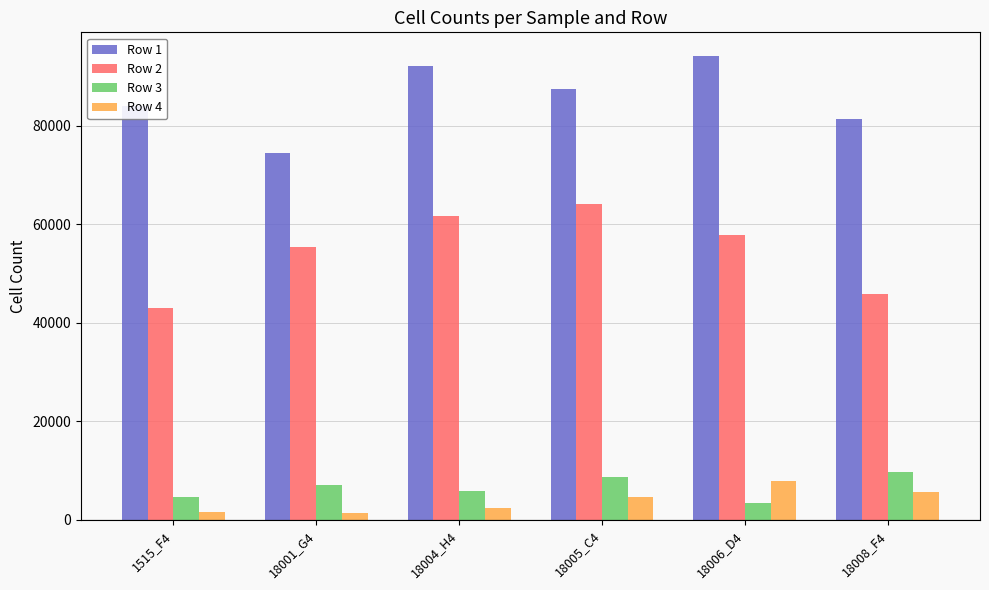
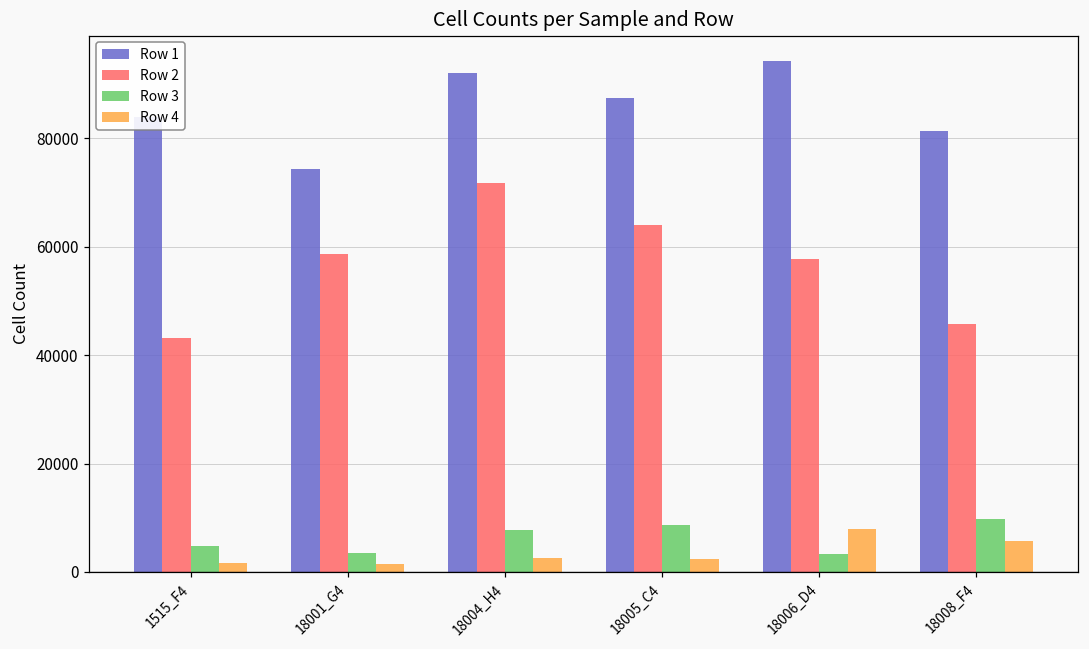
Row 2, 18001_G4: 56000 -> 59000
Row 3, 18001_G4: 7000 -> 4000
Row 2, 18004_H4: 62000 -> 72000
Row 3, 18004_H4: 6000 -> 8000
Row 4, 18005_C4: 5000 -> 2000
